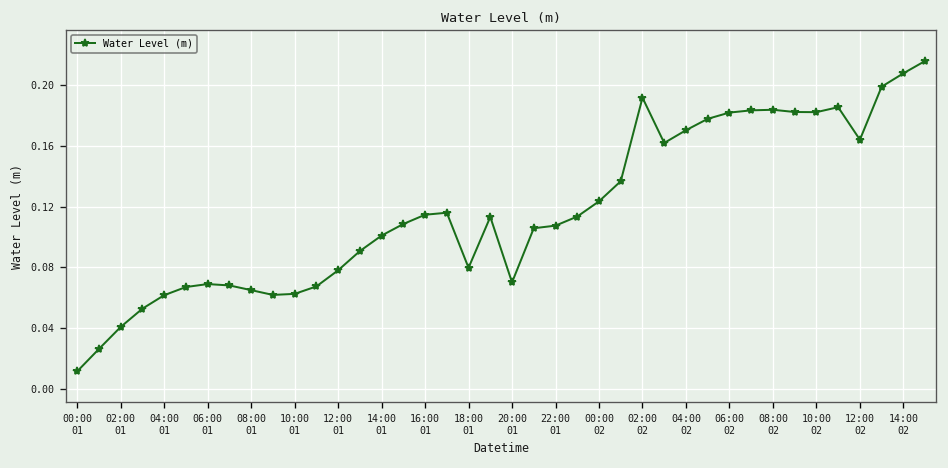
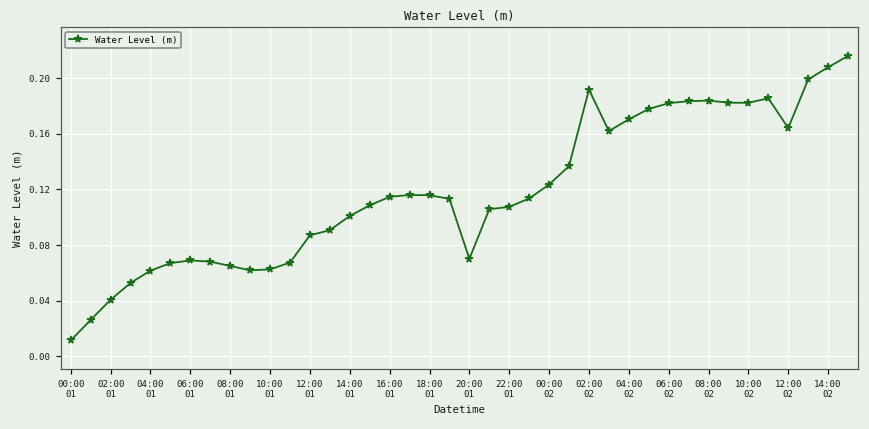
12:00 01: 0.078 -> 0.087
18:00 01: 0.080 -> 0.116
